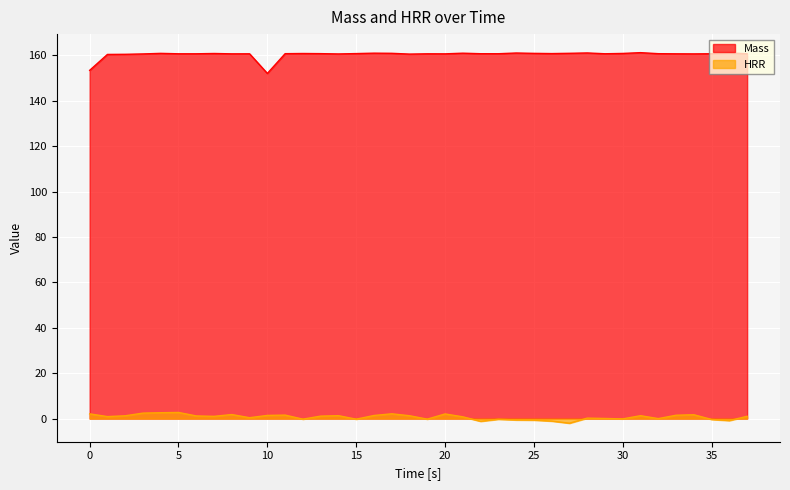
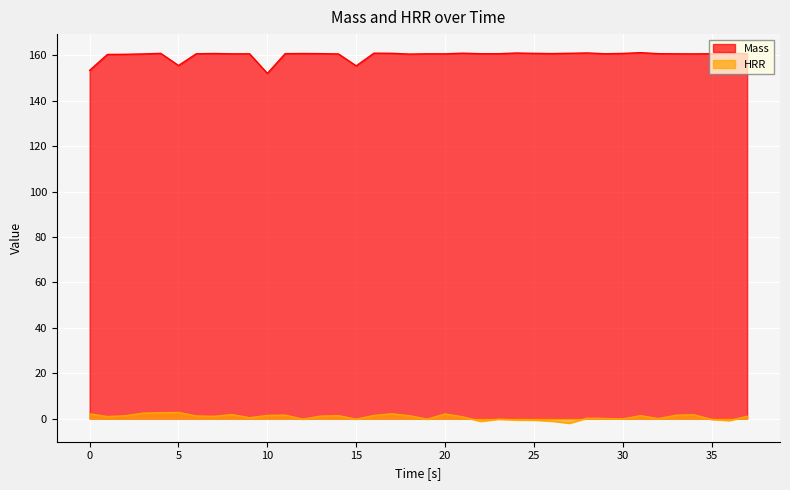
Mass, 5: 161 -> 156
Mass, 15: 161 -> 155
